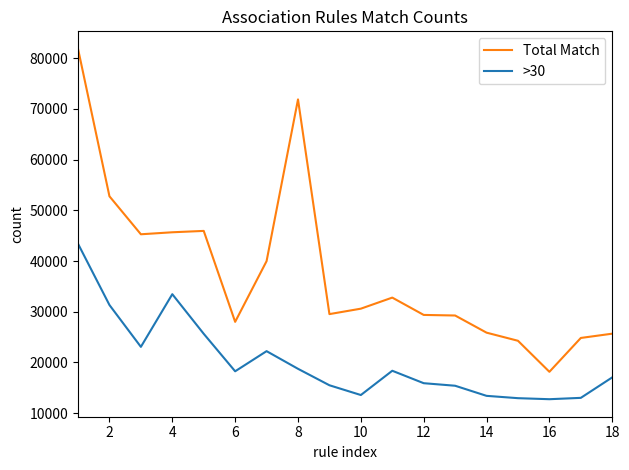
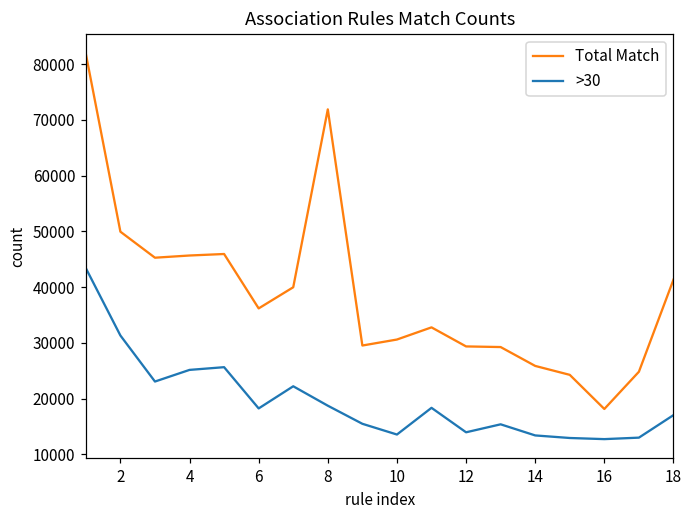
Total Match, 2: 53000 -> 50000
>30, 4: 33000 -> 25000
Total Match, 6: 28000 -> 36000
>30, 12: 16000 -> 14000
Total Match, 18: 26000 -> 41000
